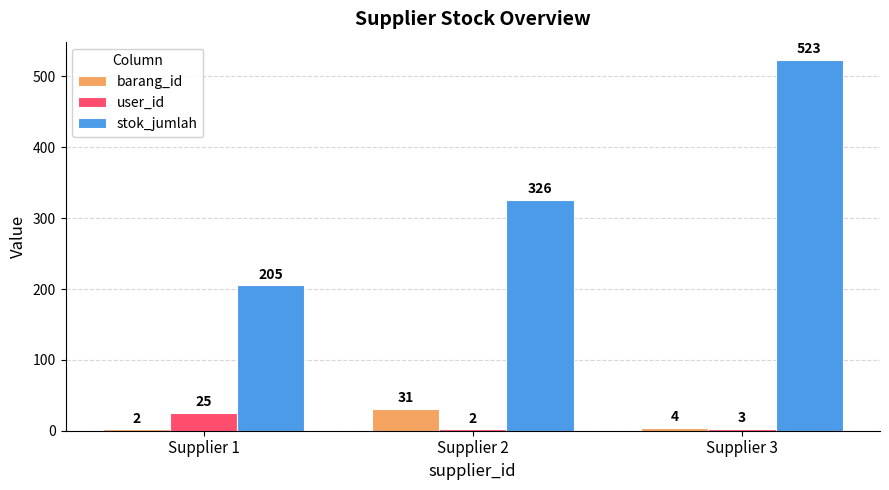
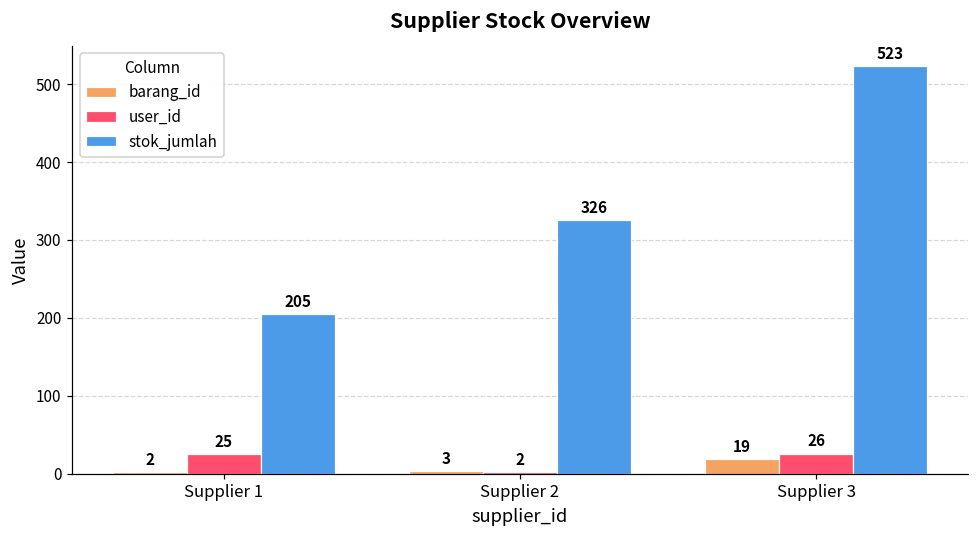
barang_id, Supplier 2: 31 -> 3
barang_id, Supplier 3: 4 -> 19
user_id, Supplier 3: 3 -> 26
